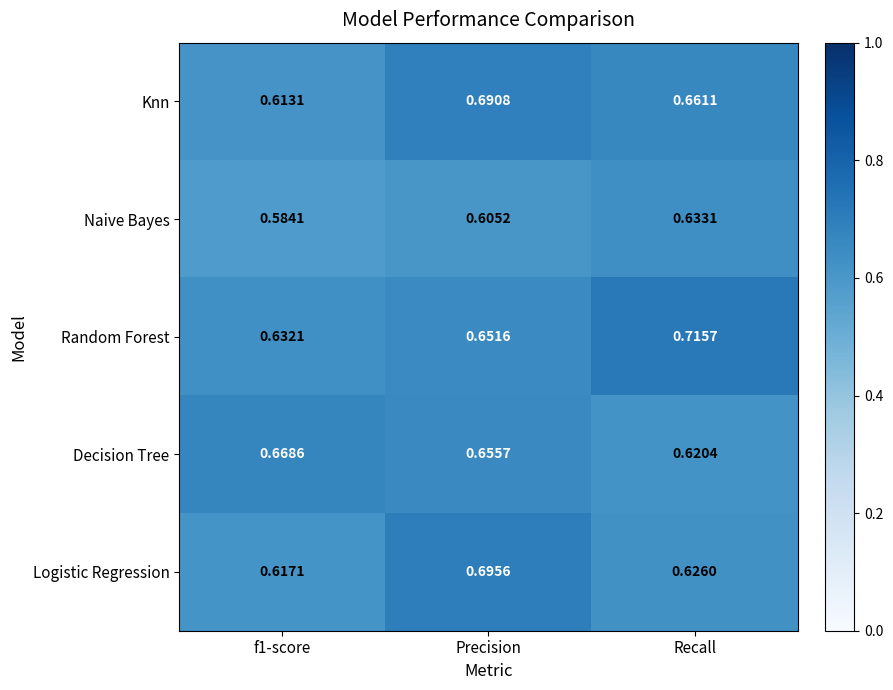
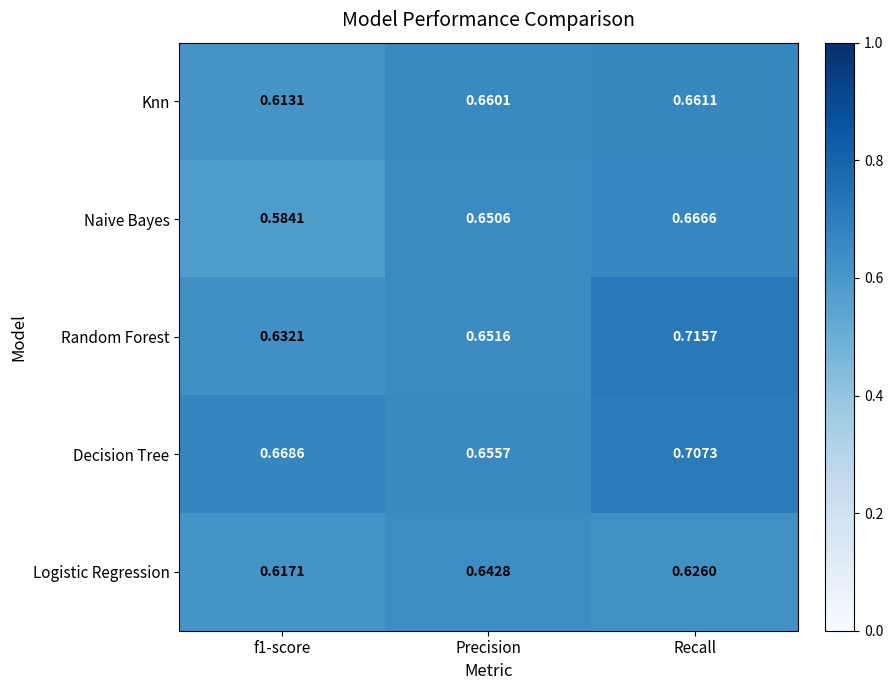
Knn, Precision: 0.6908 -> 0.6601
Naive Bayes, Precision: 0.6052 -> 0.6506
Naive Bayes, Recall: 0.6331 -> 0.6666
Decision Tree, Recall: 0.6204 -> 0.7073
Logistic Regression, Precision: 0.6956 -> 0.6428
